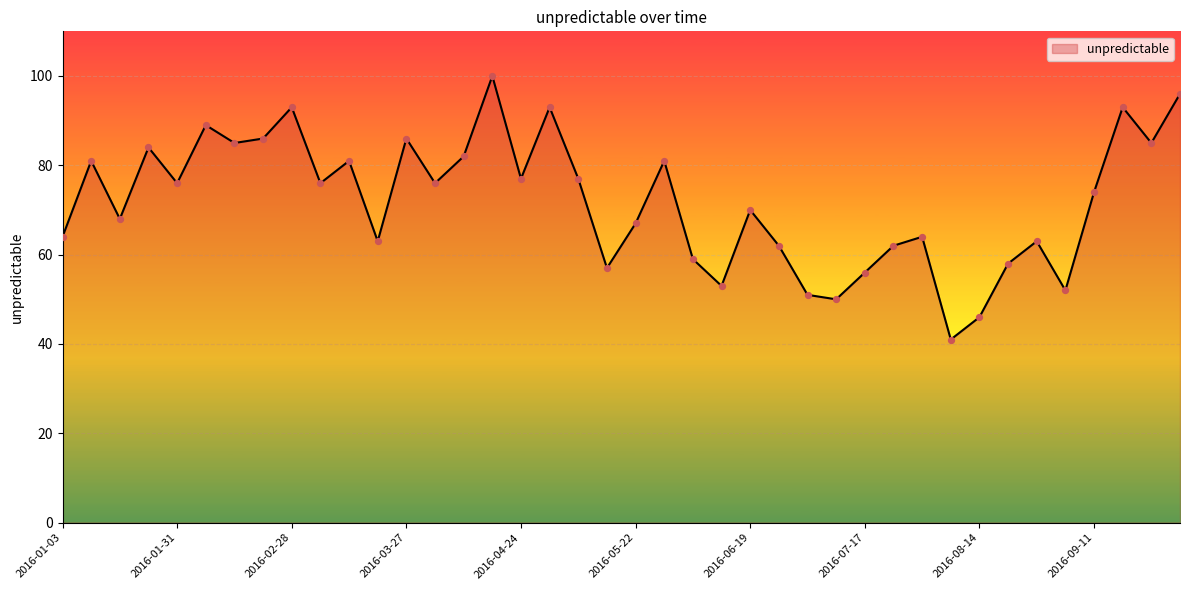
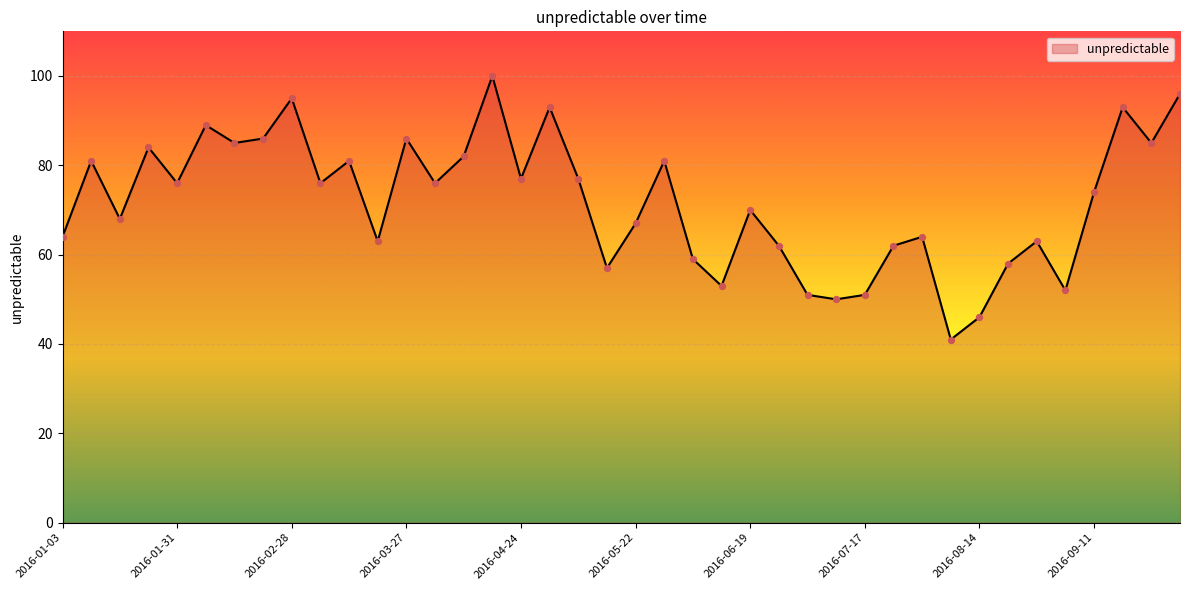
2016-02-28: 93 -> 95
2016-07-17: 56 -> 51
